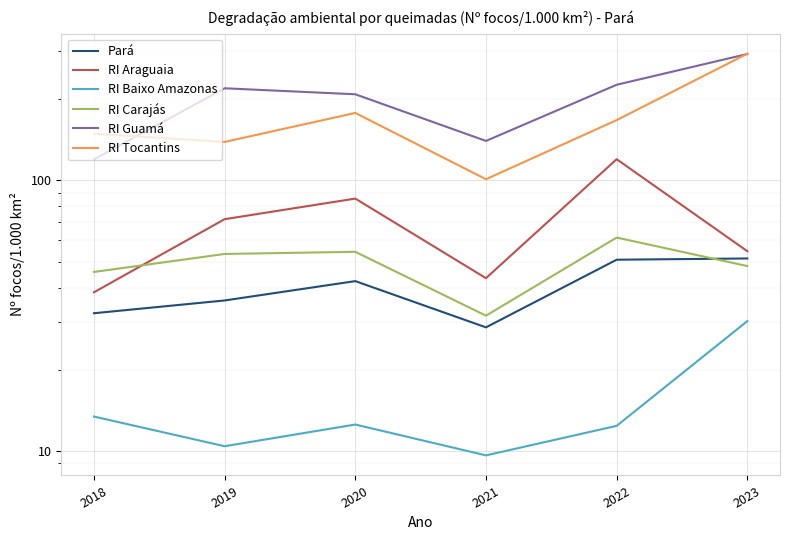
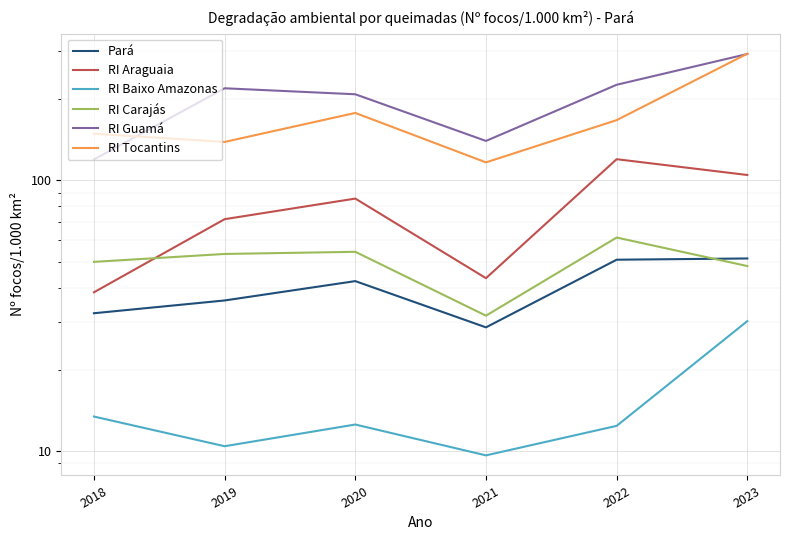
RI Carajás, 2018: 46 -> 50
RI Tocantins, 2021: 101 -> 116
RI Araguaia, 2023: 55 -> 105
